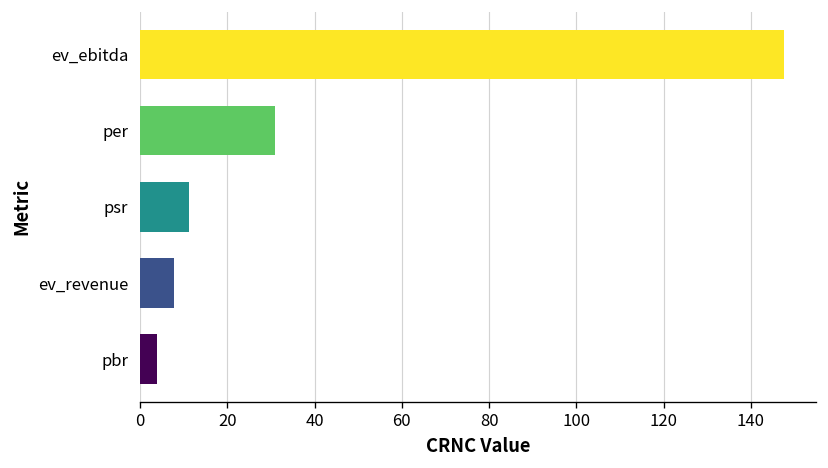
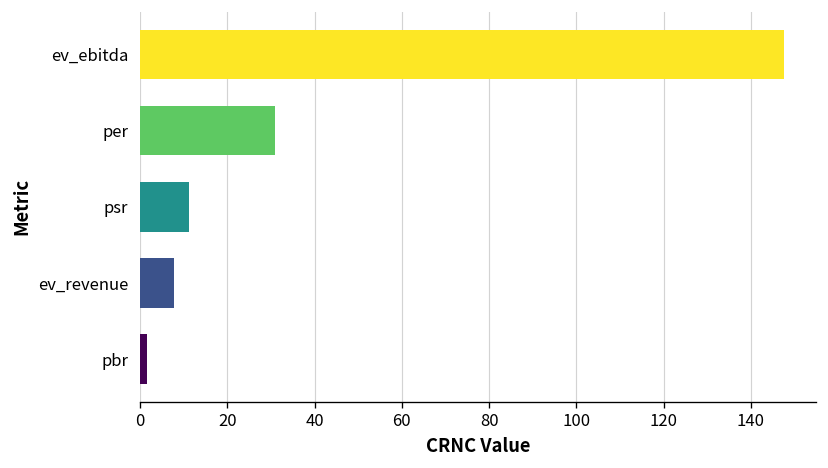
pbr: 4 -> 2
